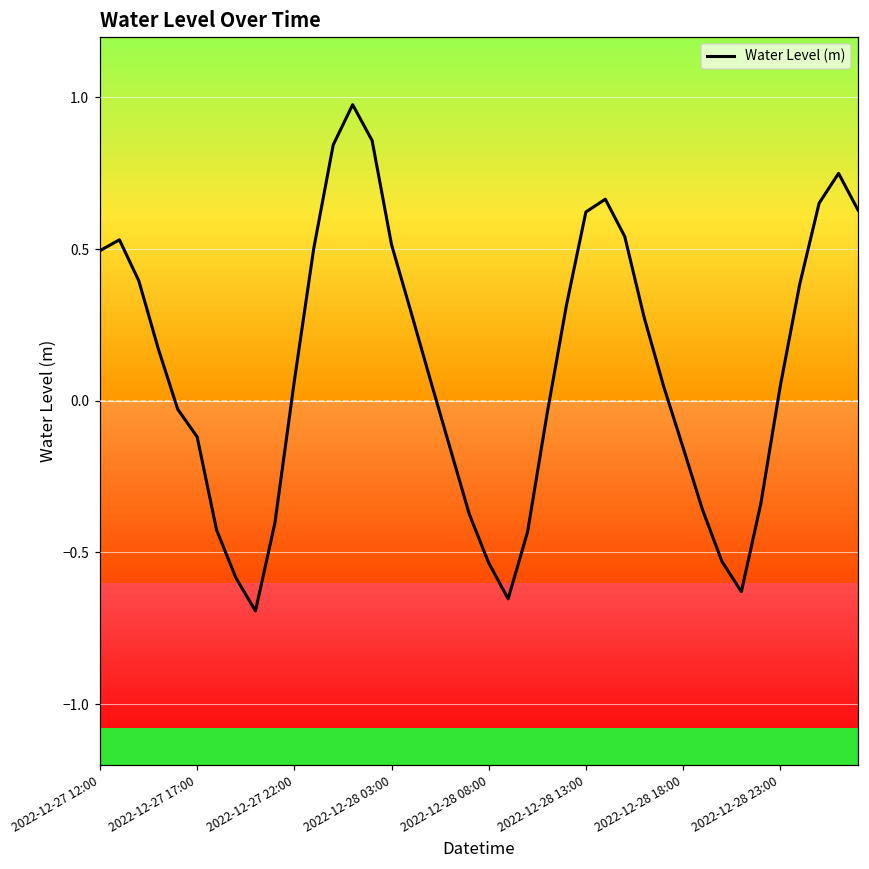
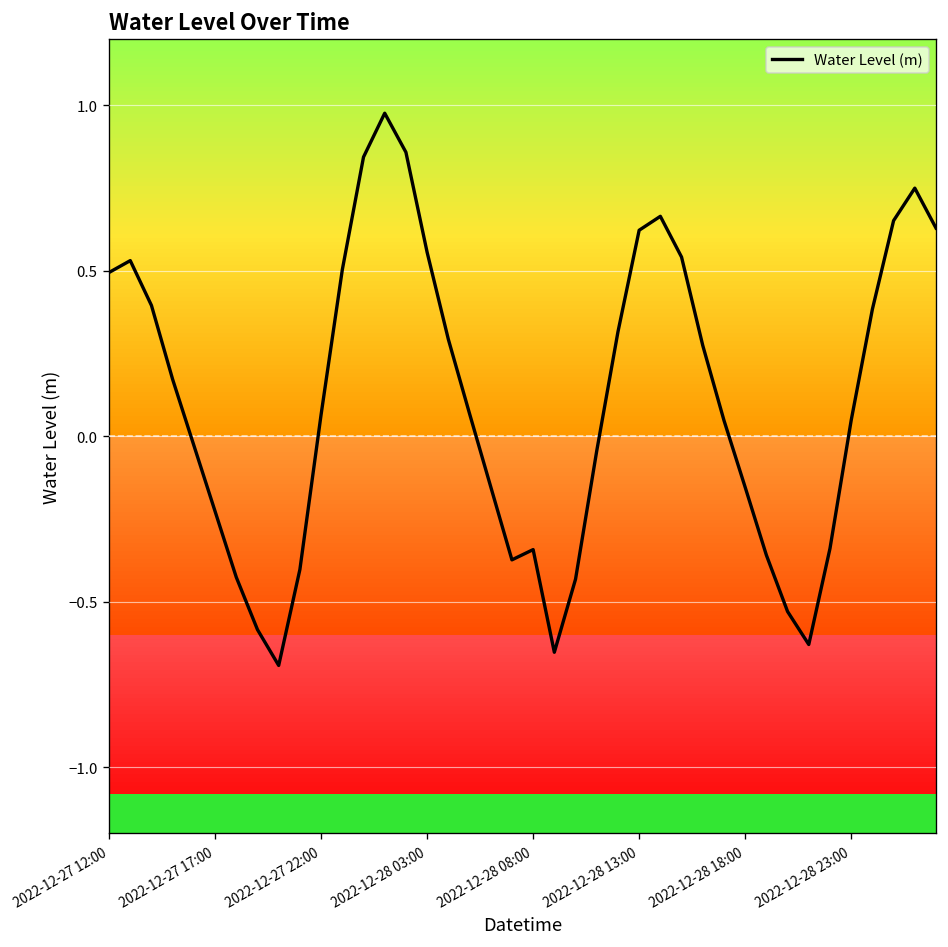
2022-12-27 17:00: -0.12 -> -0.23
2022-12-28 03:00: 0.51 -> 0.56
2022-12-28 08:00: -0.53 -> -0.34
